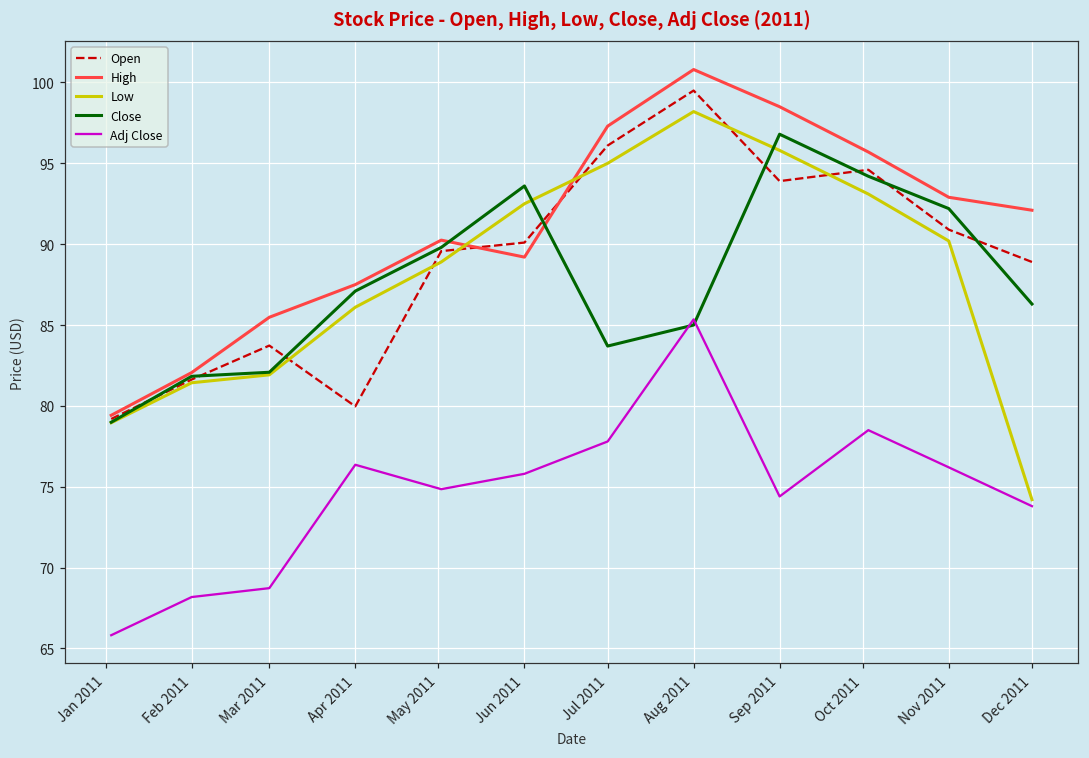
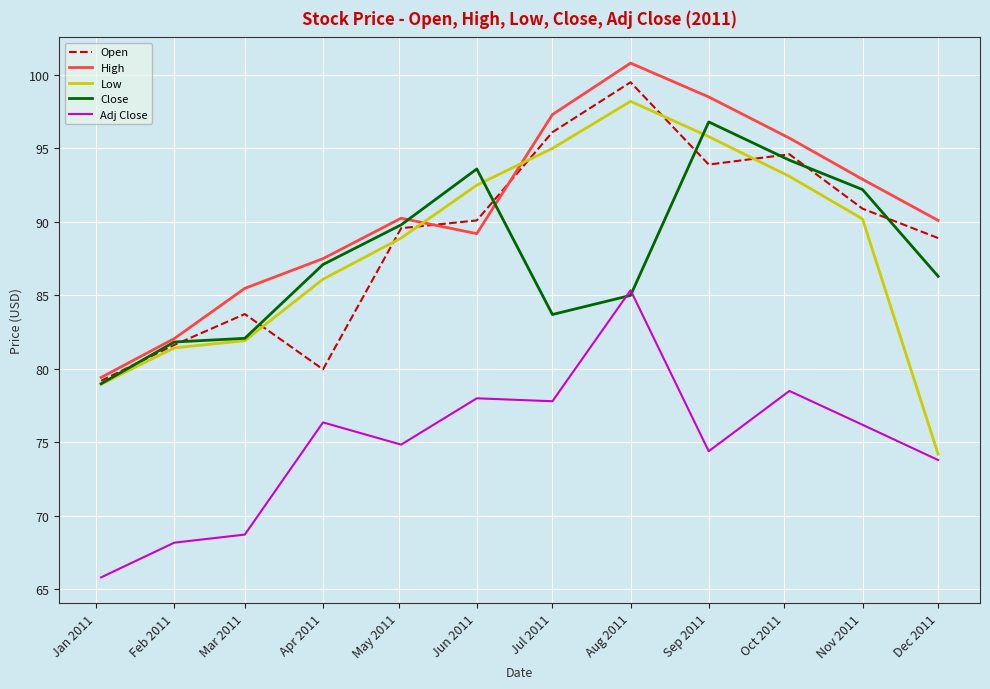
Adj Close, Jun 2011: 75.8 -> 78.0
High, Dec 2011: 92.1 -> 90.1
